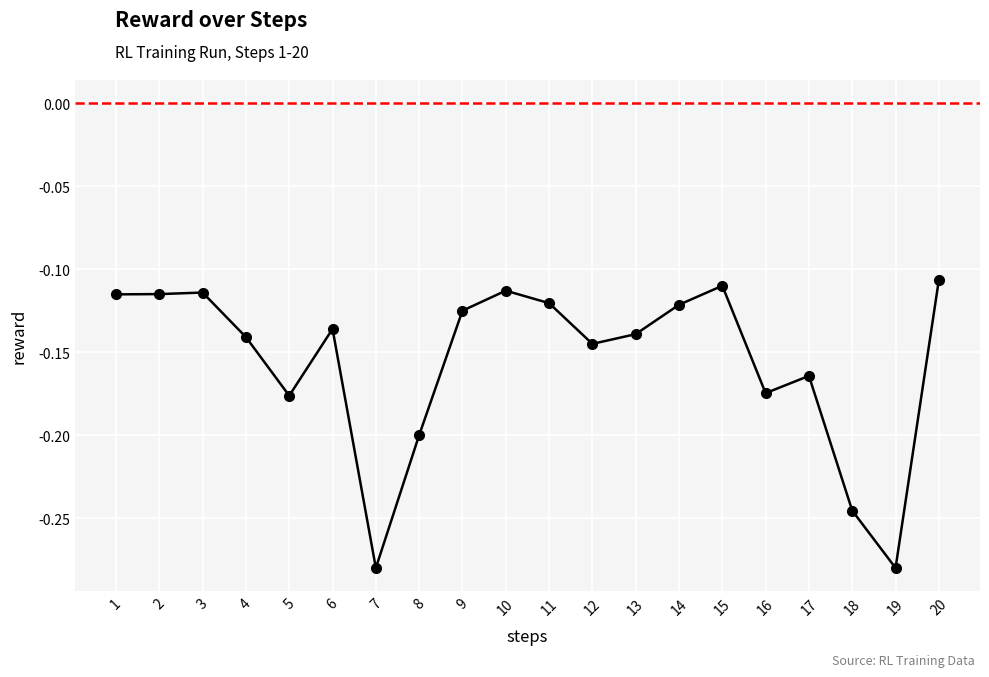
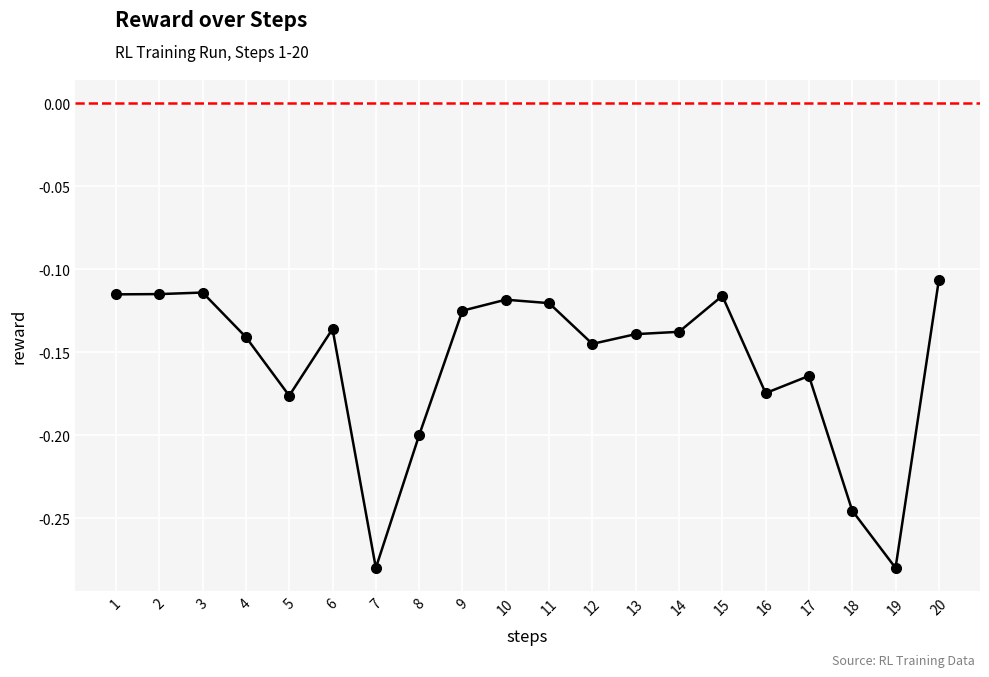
10: -0.113 -> -0.118
14: -0.121 -> -0.138
15: -0.110 -> -0.116
